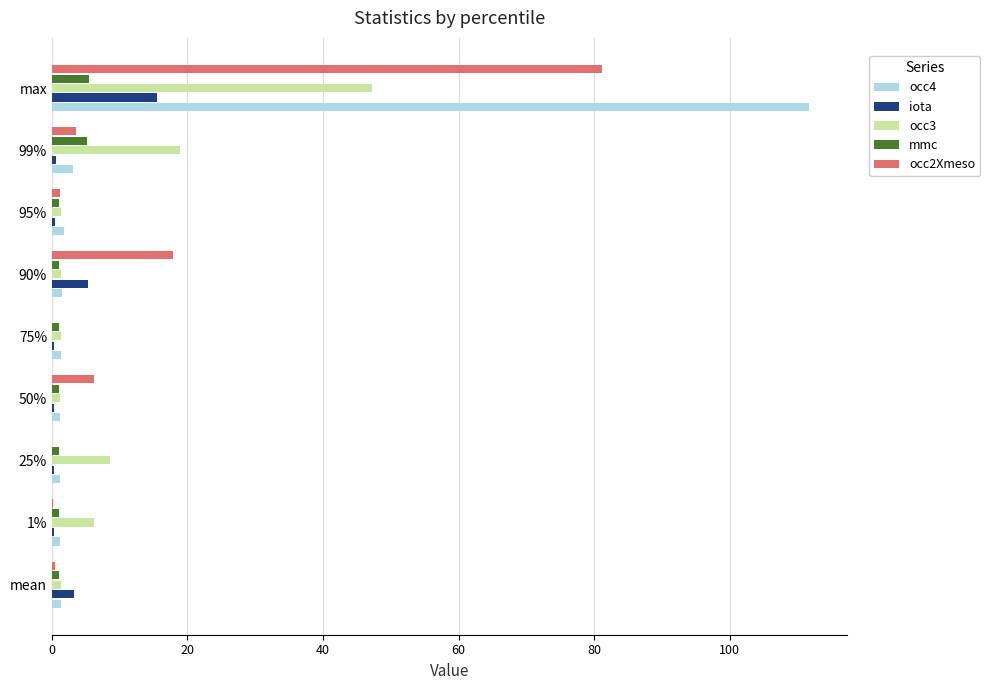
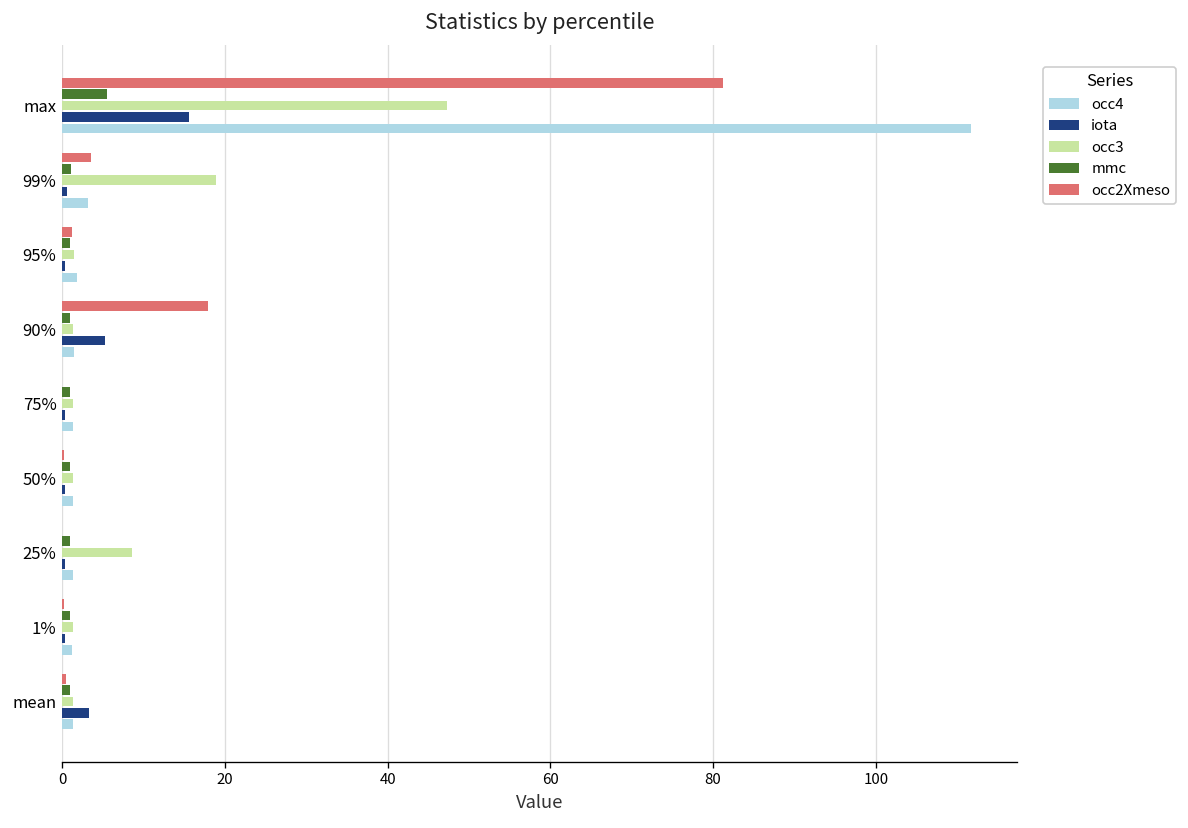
mmc, 99%: 5 -> 1
occ2Xmeso, 50%: 6 -> 0
occ3, 1%: 6 -> 1
